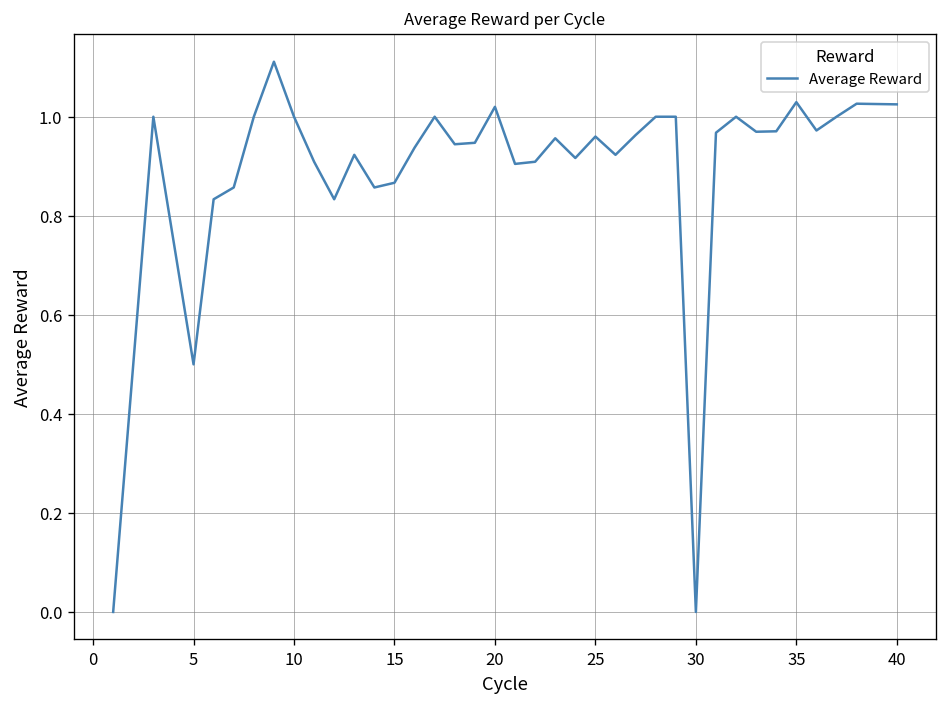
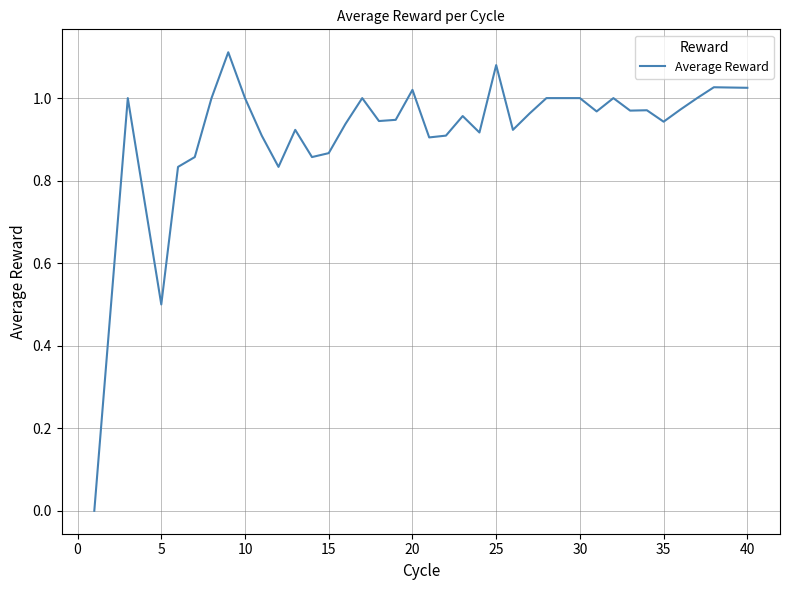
25: 0.96 -> 1.08
30: 0 -> 1
35: 1.03 -> 0.94
